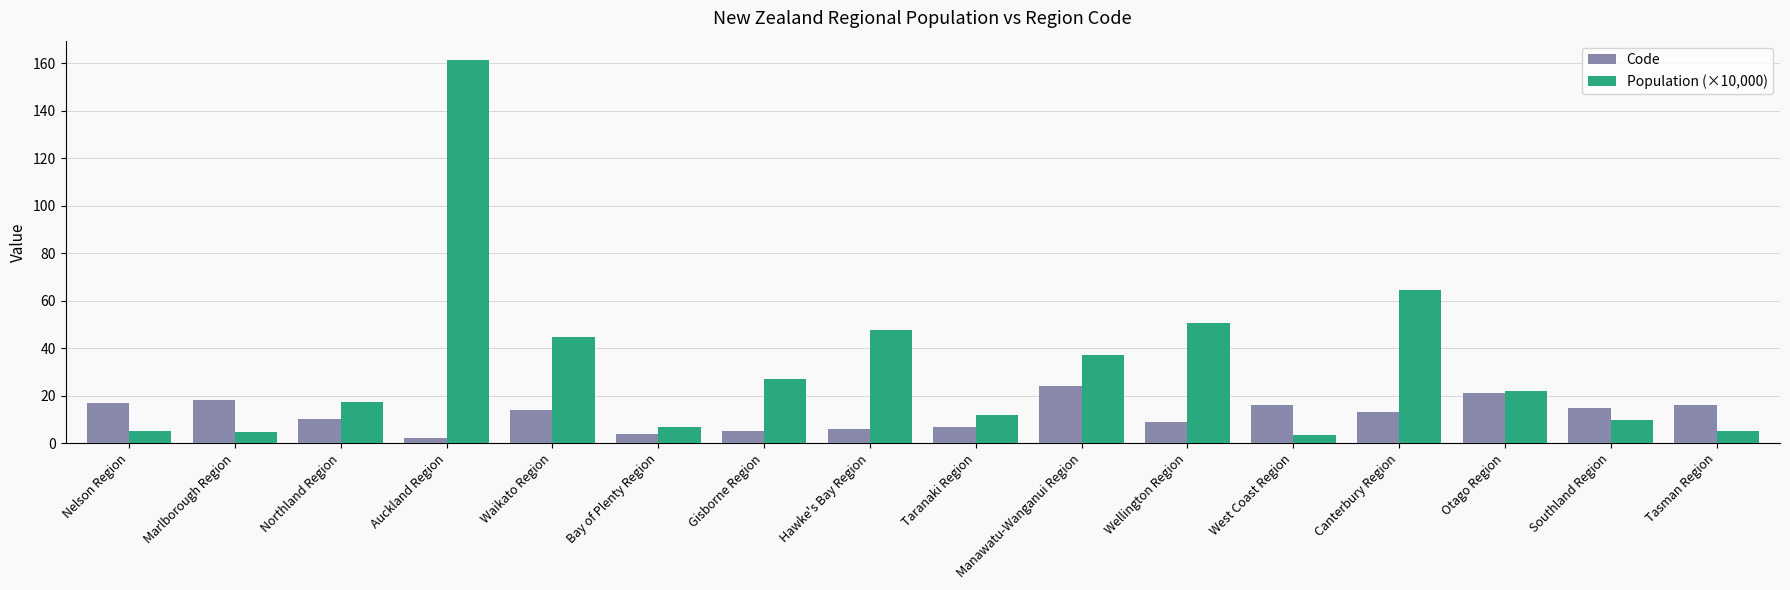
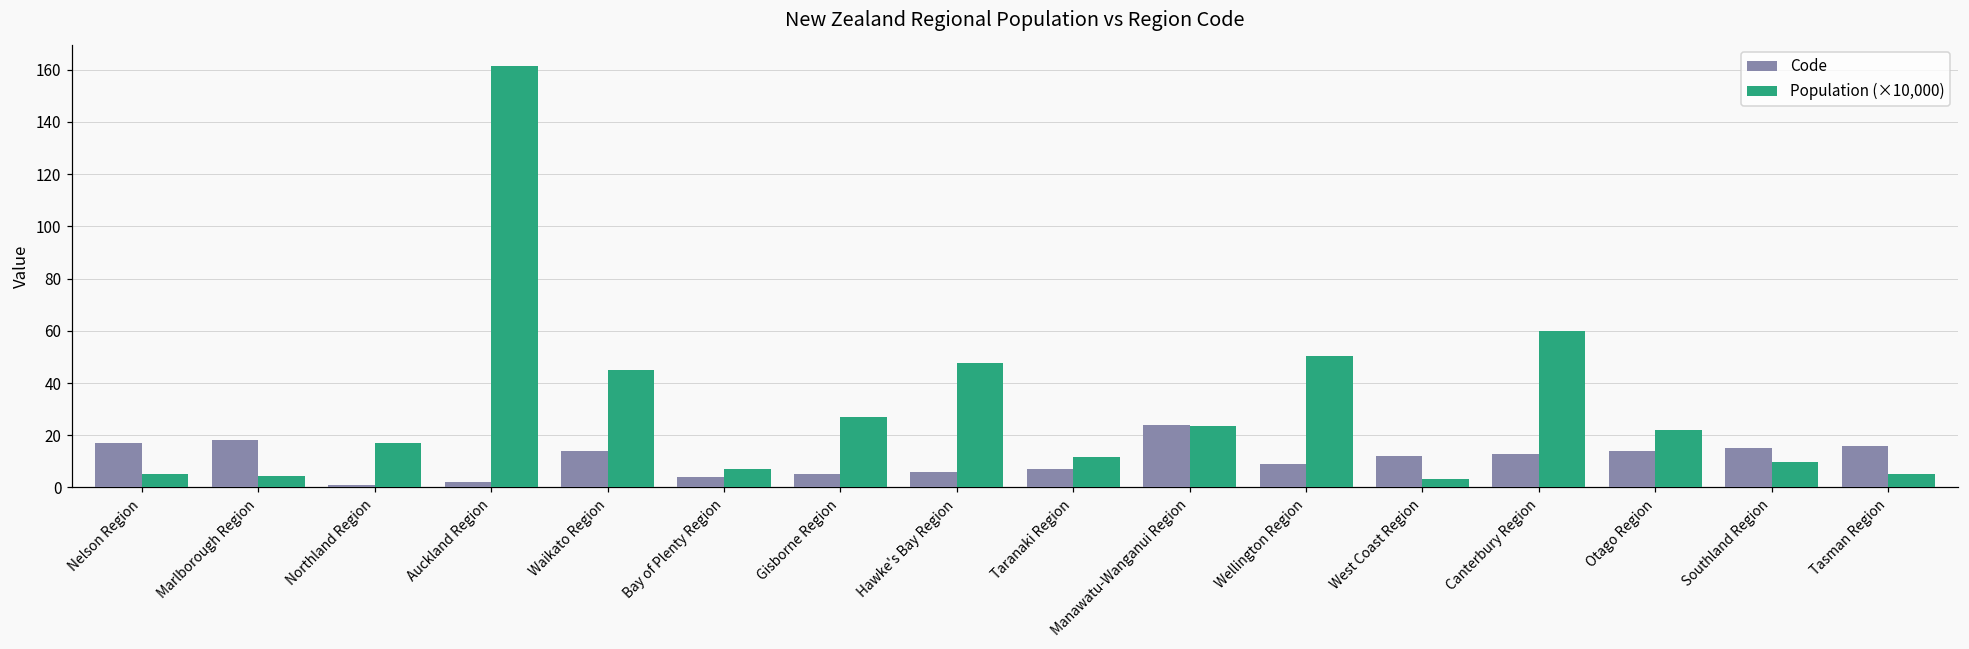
Code, Northland Region: 10 -> 1
Population (×10,000), Manawatu-Wanganui Region: 37 -> 23
Code, West Coast Region: 16 -> 12
Population (×10,000), Canterbury Region: 65 -> 60
Code, Otago Region: 21 -> 14
